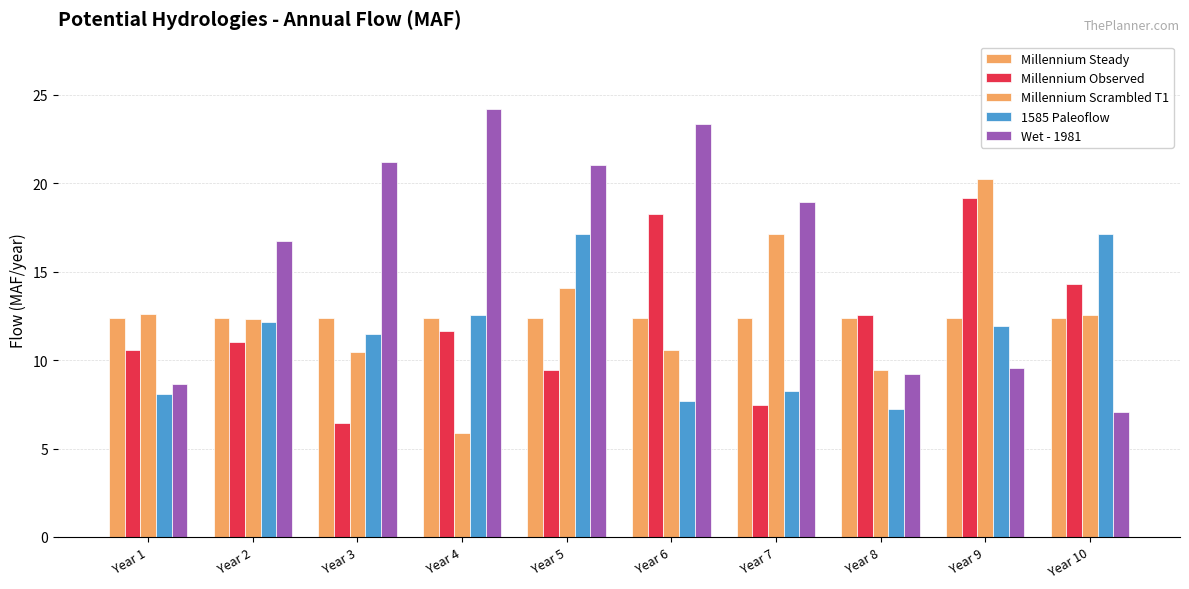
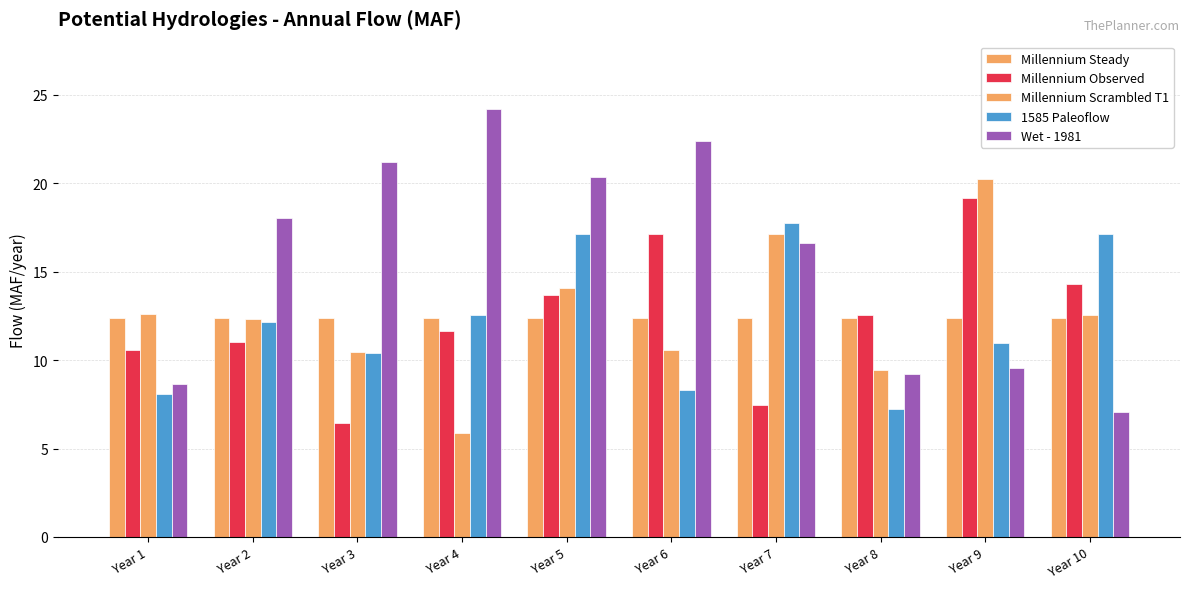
Wet - 1981, Year 2: 16.7 -> 18.0
1585 Paleoflow, Year 3: 11.5 -> 10.4
Millennium Observed, Year 5: 9.4 -> 13.7
Wet - 1981, Year 5: 21.0 -> 20.3
Millennium Observed, Year 6: 18.3 -> 17.1
1585 Paleoflow, Year 6: 7.7 -> 8.3
Wet - 1981, Year 6: 23.3 -> 22.4
1585 Paleoflow, Year 7: 8.2 -> 17.8
Wet - 1981, Year 7: 18.9 -> 16.6
1585 Paleoflow, Year 9: 11.9 -> 10.9
